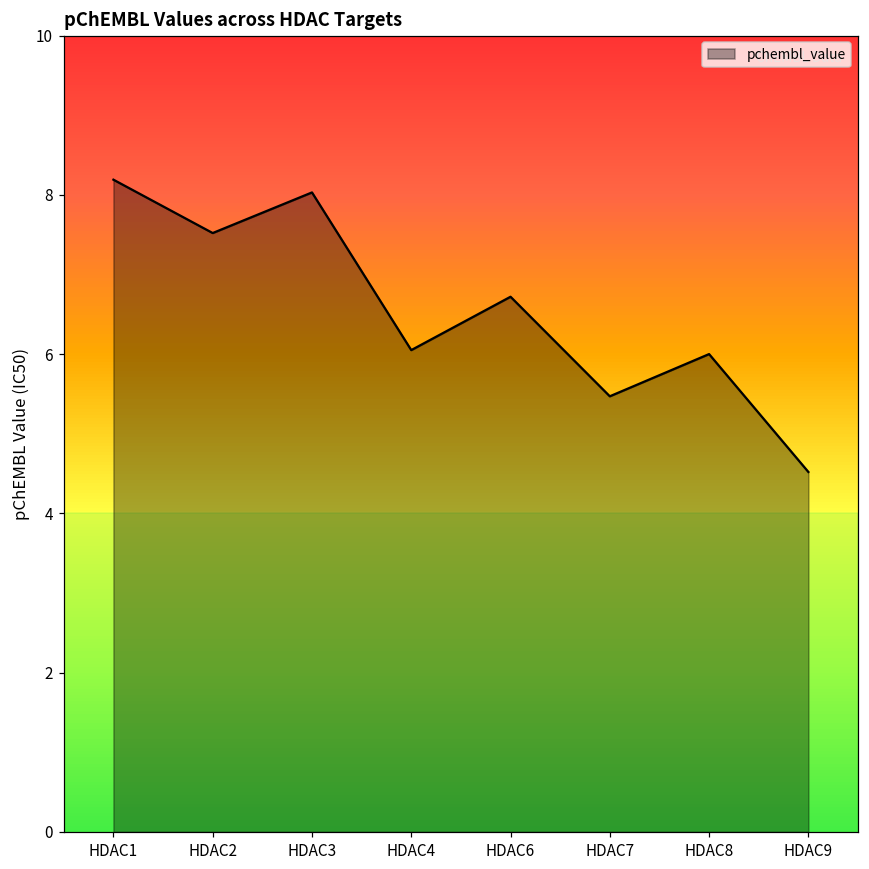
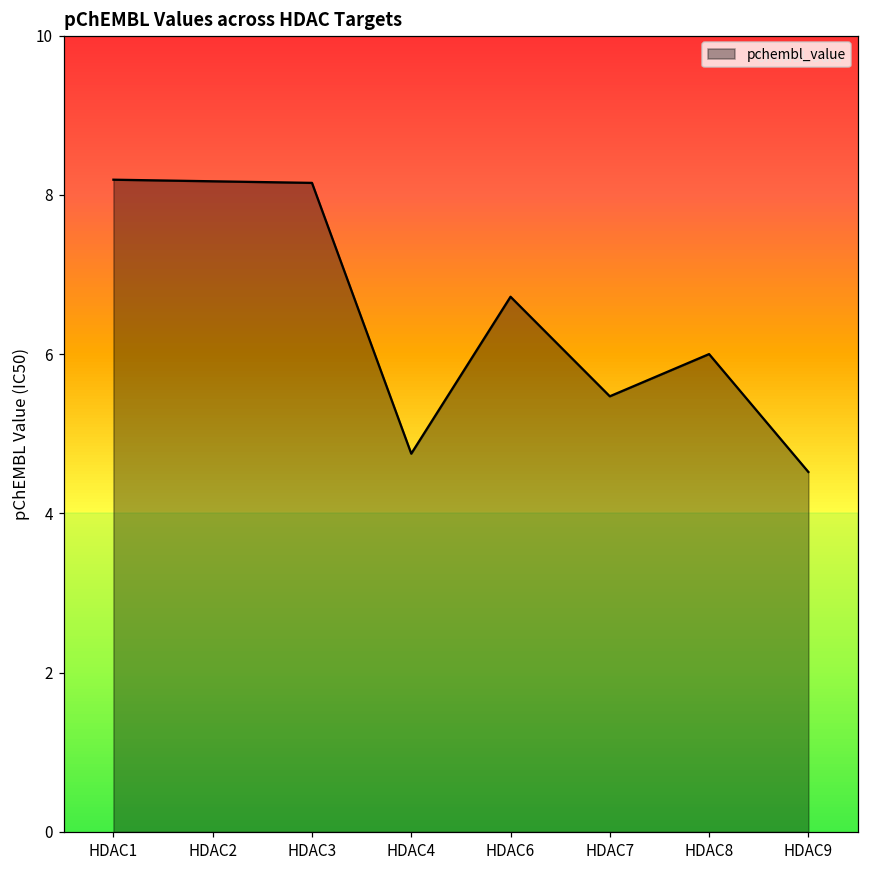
HDAC2: 7.5 -> 8.2
HDAC3: 8.0 -> 8.2
HDAC4: 6.1 -> 4.8
